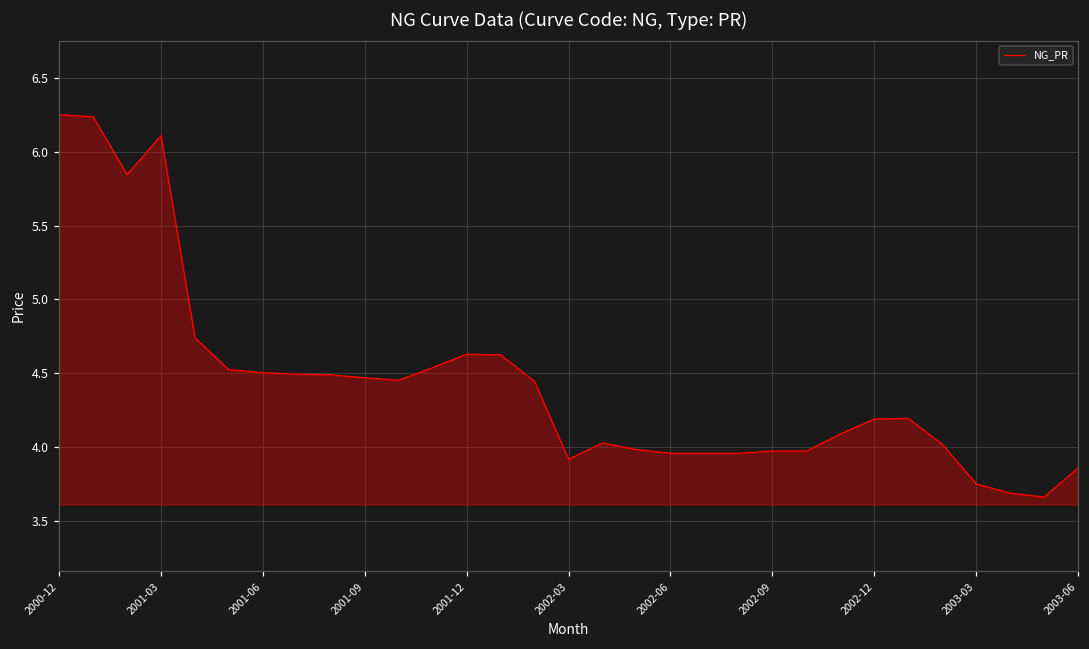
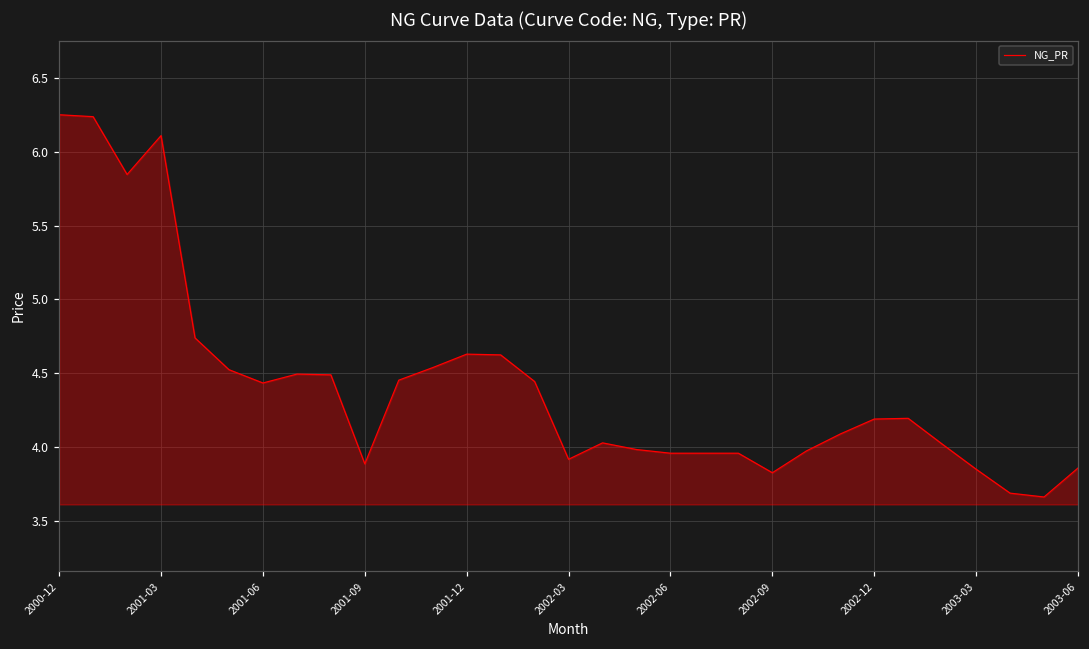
2001-06: 4.51 -> 4.44
2001-09: 4.47 -> 3.89
2002-09: 3.98 -> 3.83
2003-03: 3.75 -> 3.85
